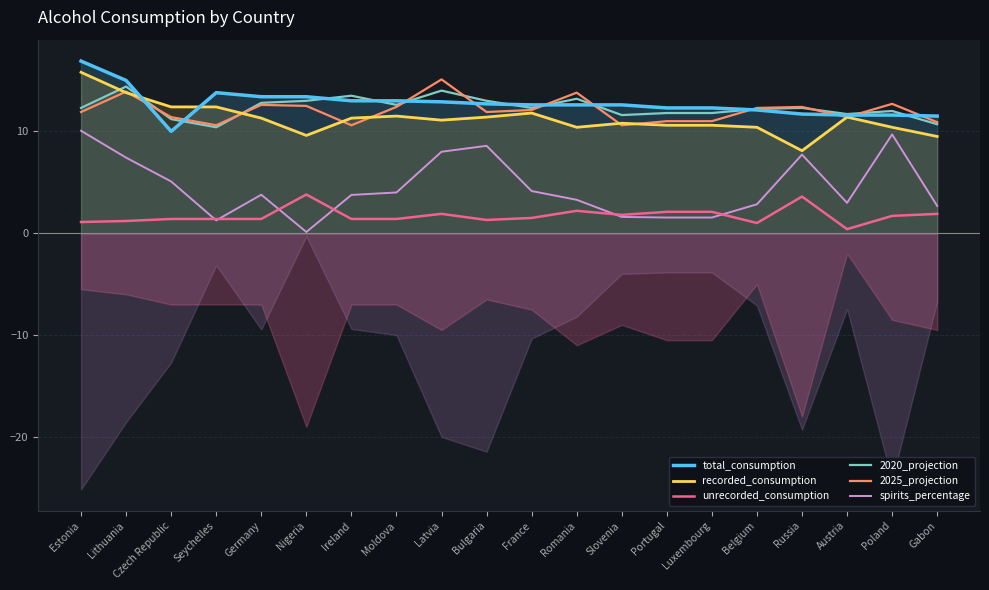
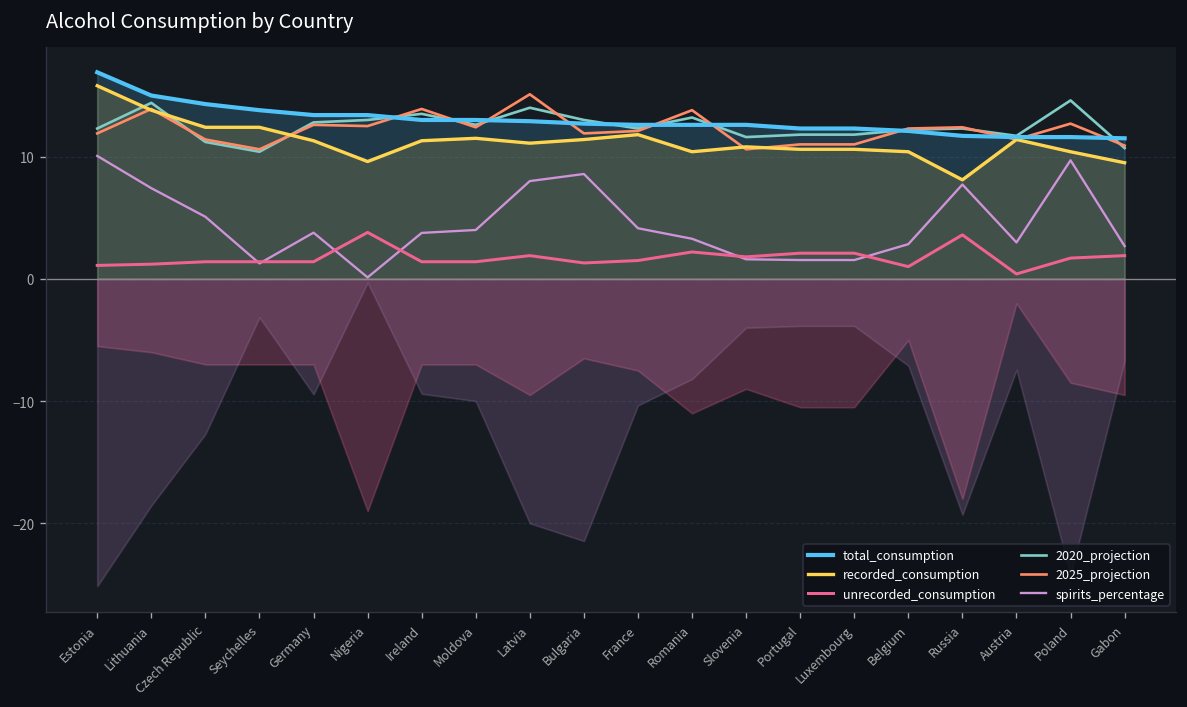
total_consumption, Czech Republic: 10.0 -> 14.3
2025_projection, Ireland: 10.6 -> 13.9
2020_projection, Poland: 12.0 -> 14.6
